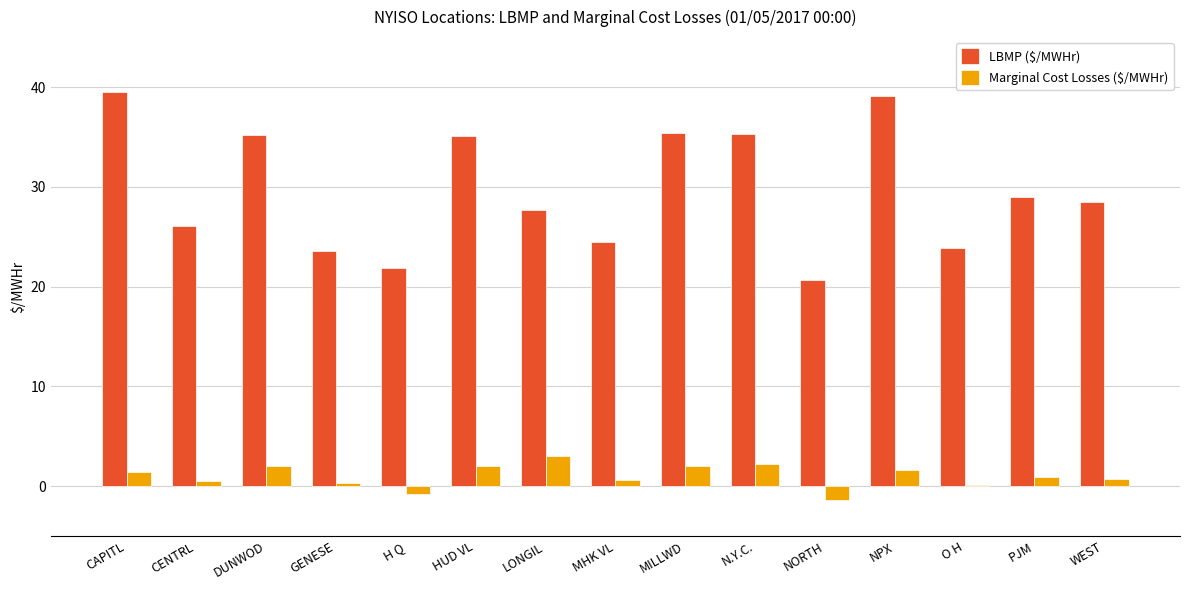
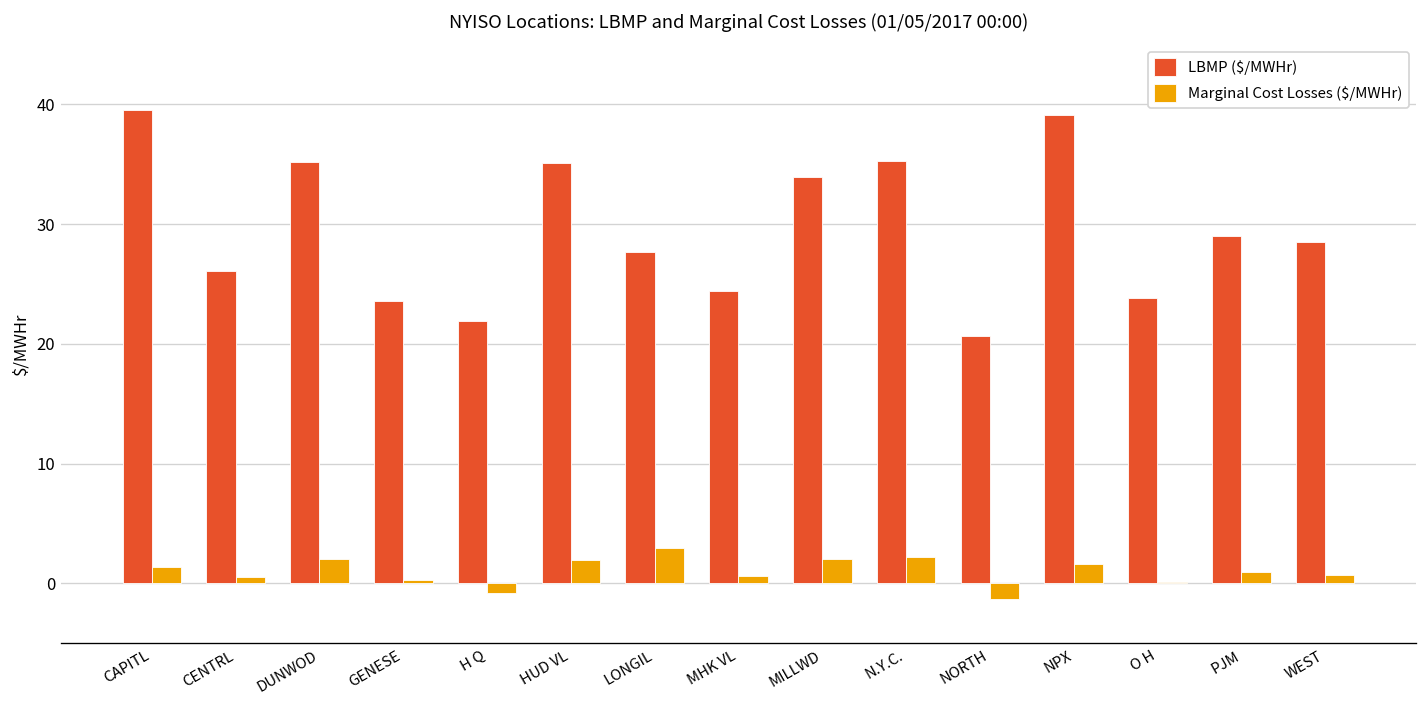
LBMP ($/MWHr), MILLWD: 35 -> 34
